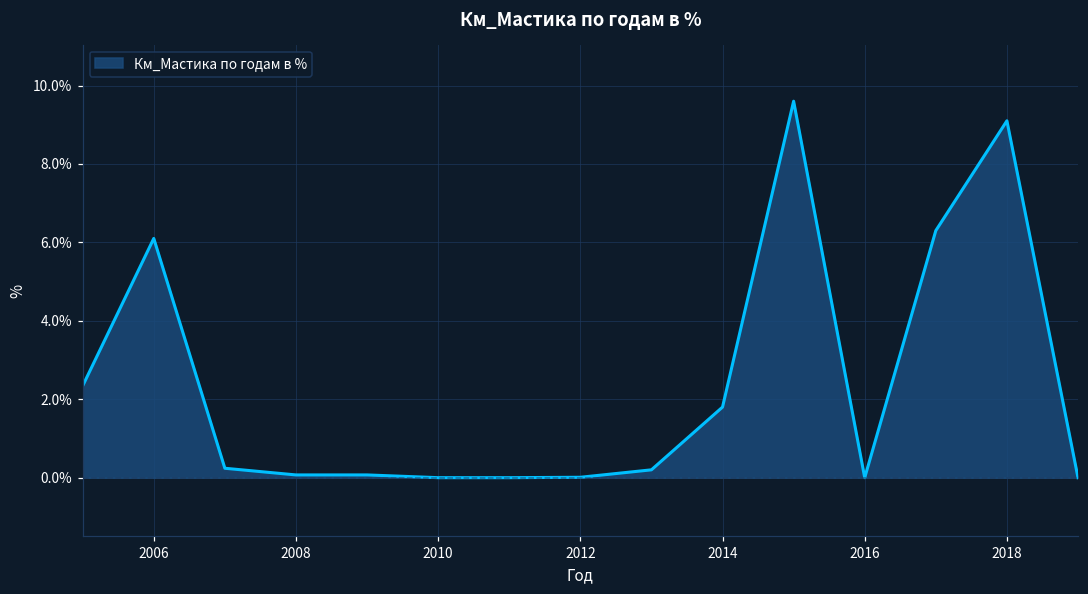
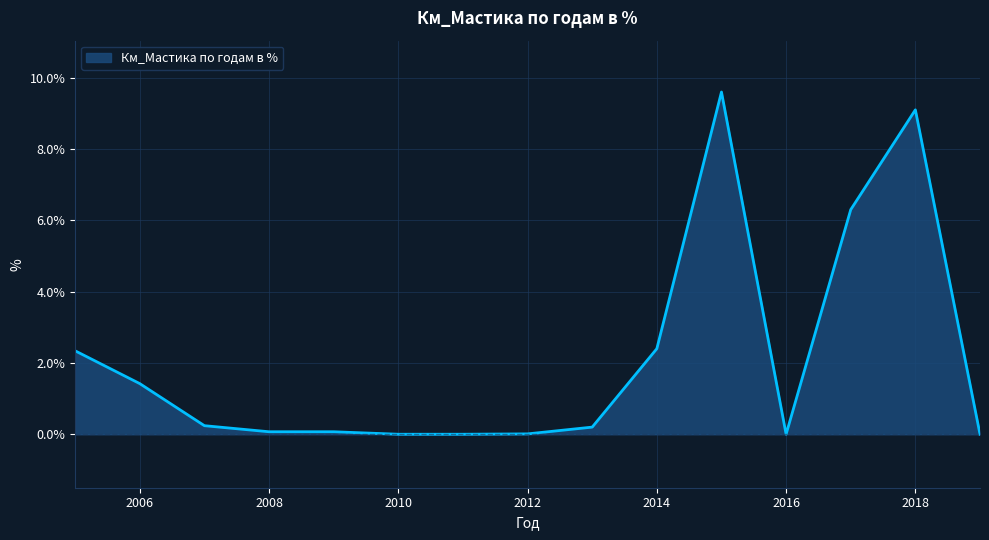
2006: 6.1% -> 1.4%
2014: 1.8% -> 2.4%
